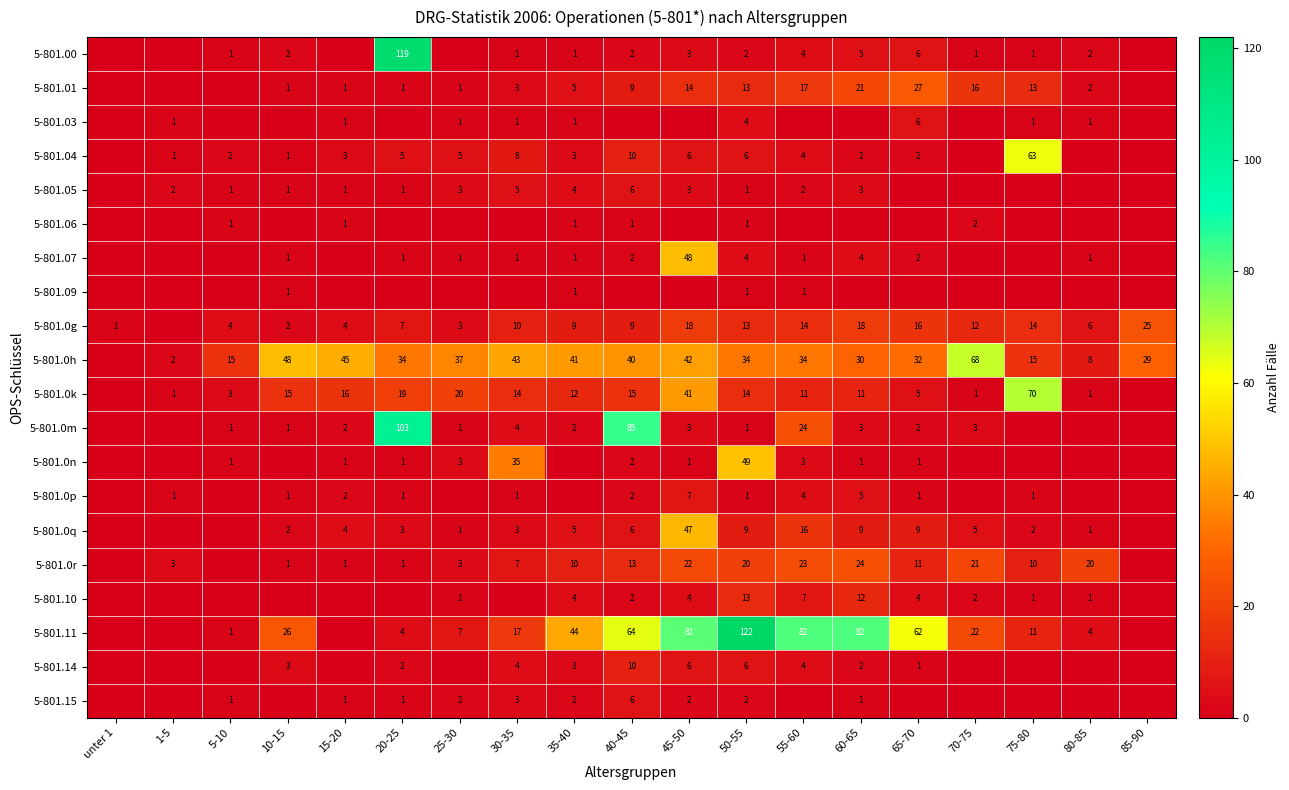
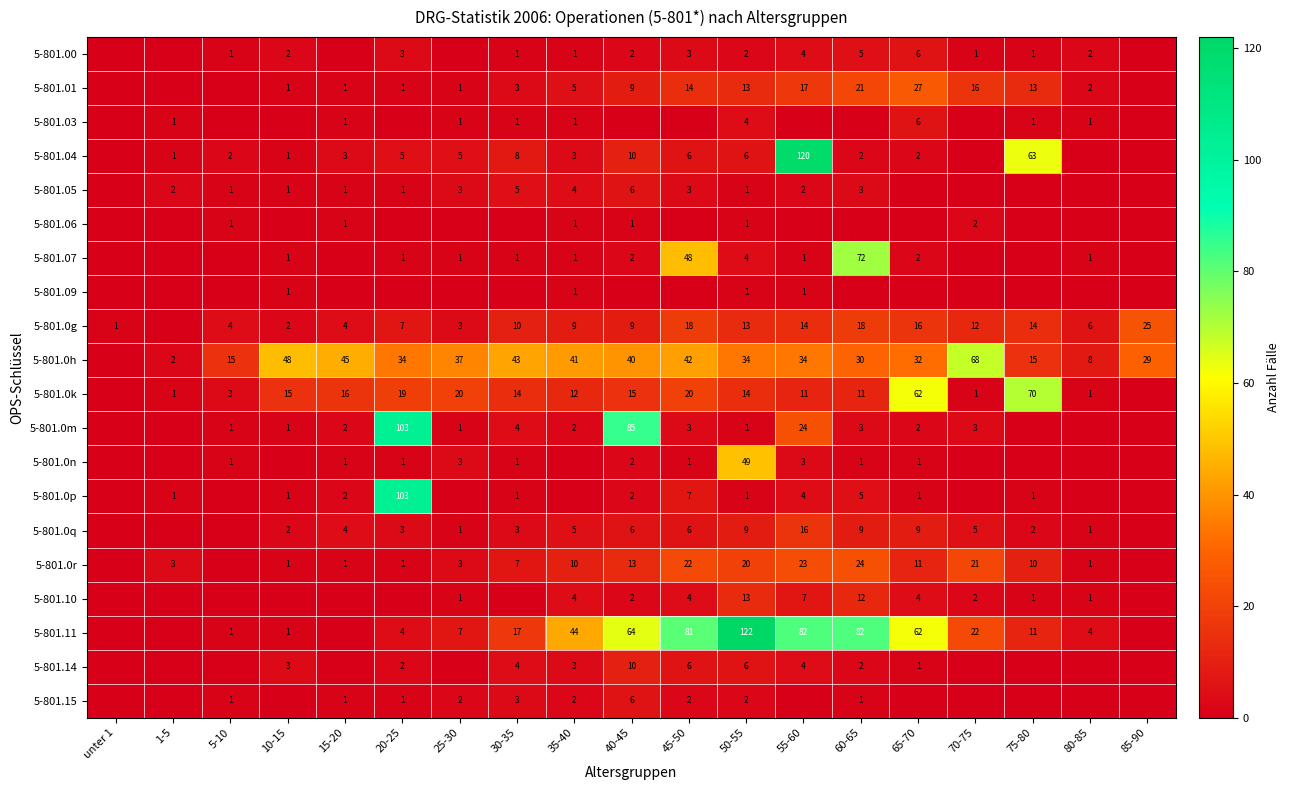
5-801.00, 20-25: 119 -> 3
5-801.04, 55-60: 4 -> 120
5-801.07, 60-65: 4 -> 72
5-801.0k, 45-50: 41 -> 20
5-801.0k, 65-70: 5 -> 62
5-801.0n, 30-35: 35 -> 1
5-801.0p, 20-25: 1 -> 103
5-801.0q, 45-50: 47 -> 6
5-801.0r, 80-85: 20 -> 1
5-801.11, 10-15: 26 -> 1
